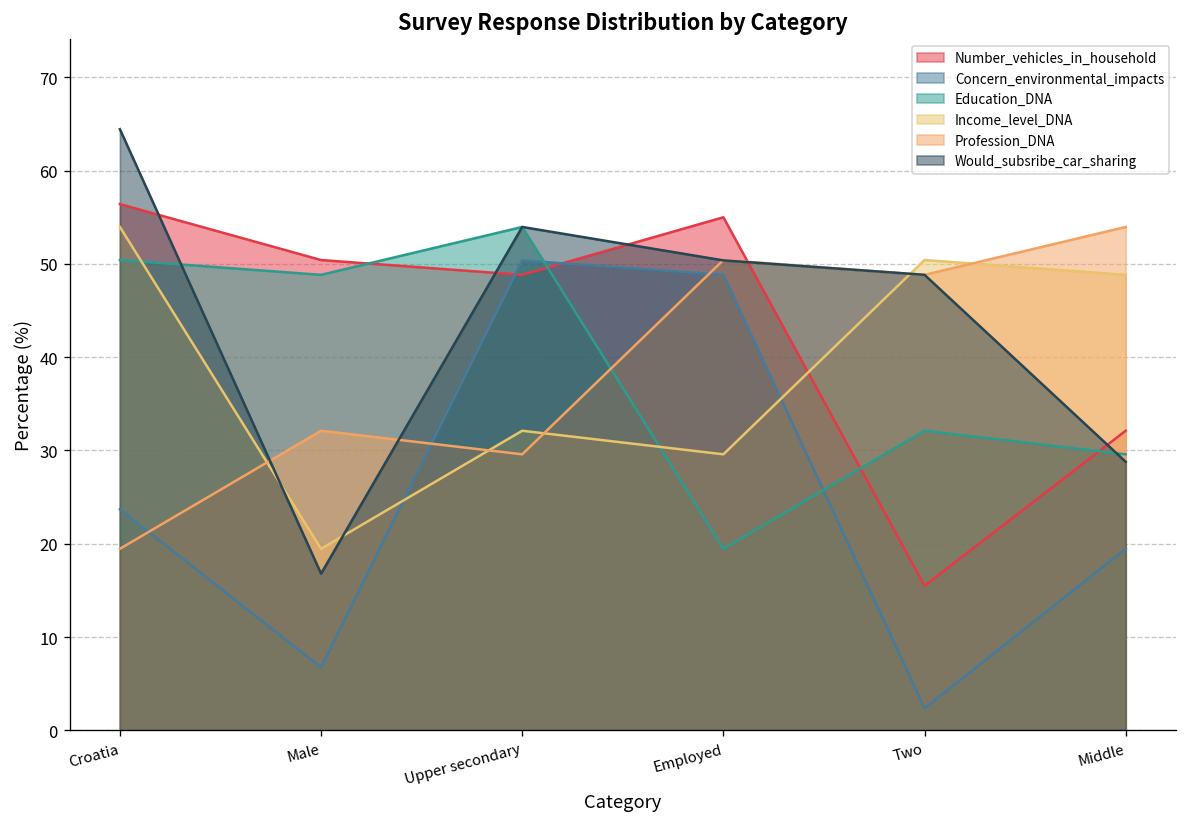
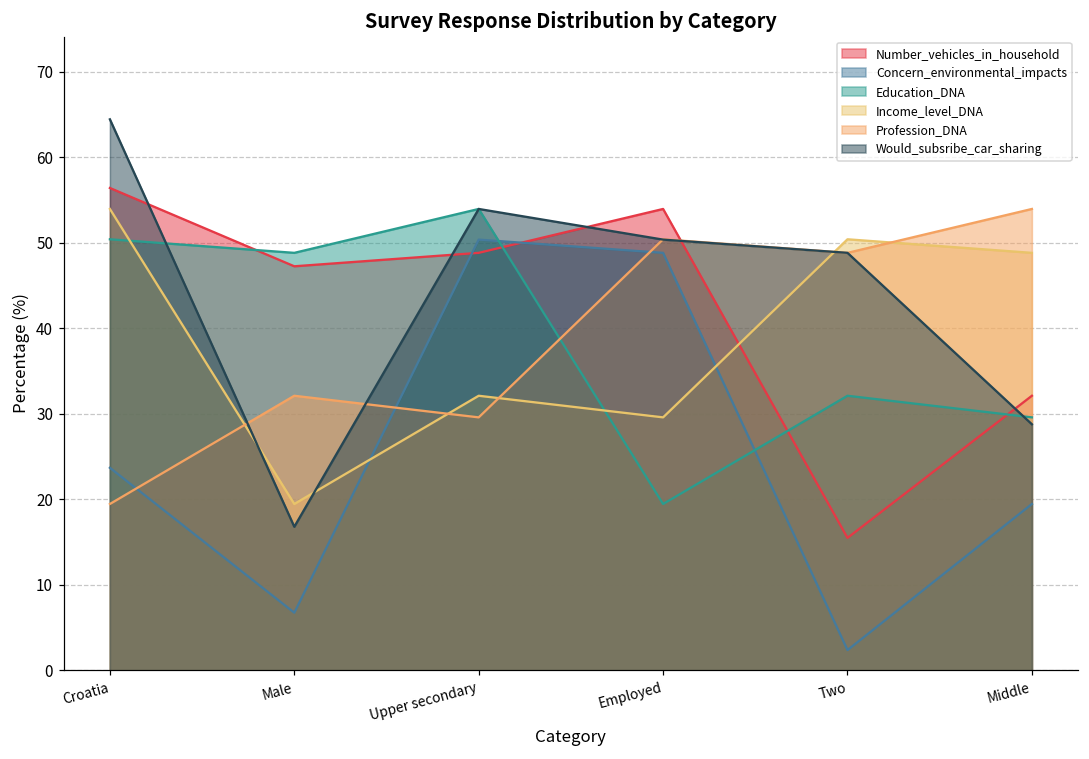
Number_vehicles_in_household, Male: 50 -> 47
Number_vehicles_in_household, Employed: 55 -> 54
